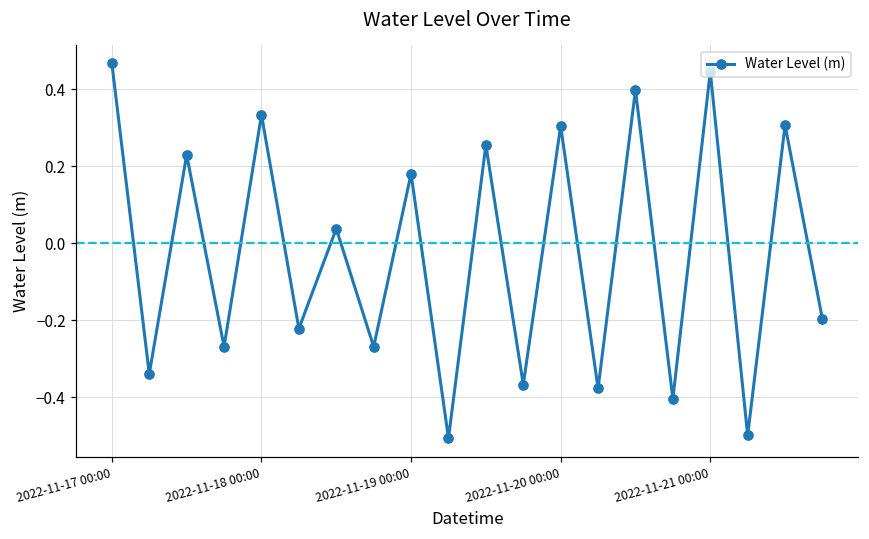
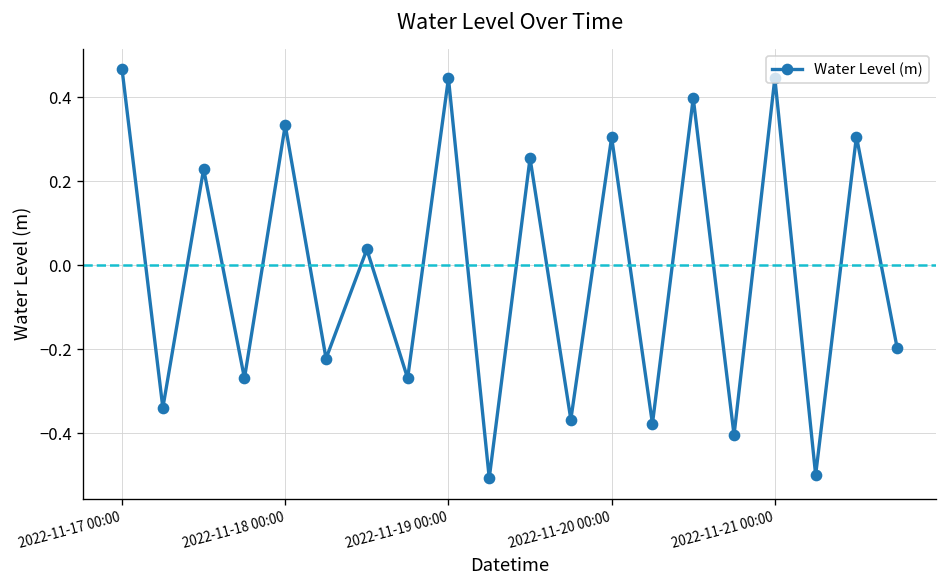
2022-11-19 00:00: 0.18 -> 0.45
